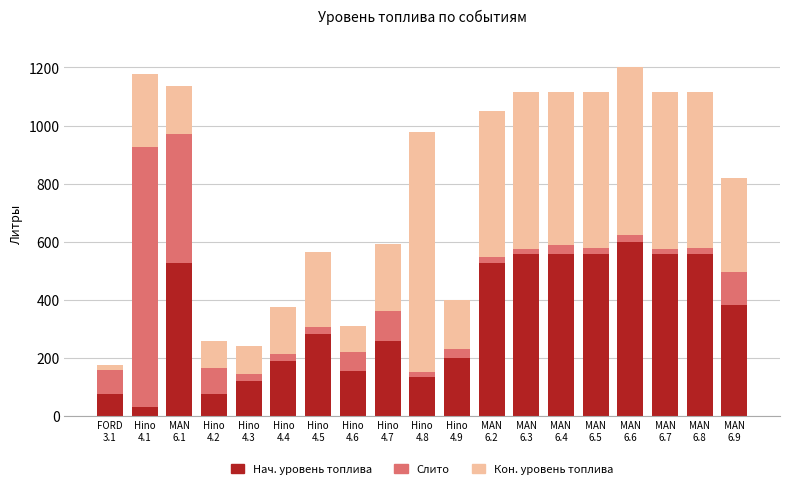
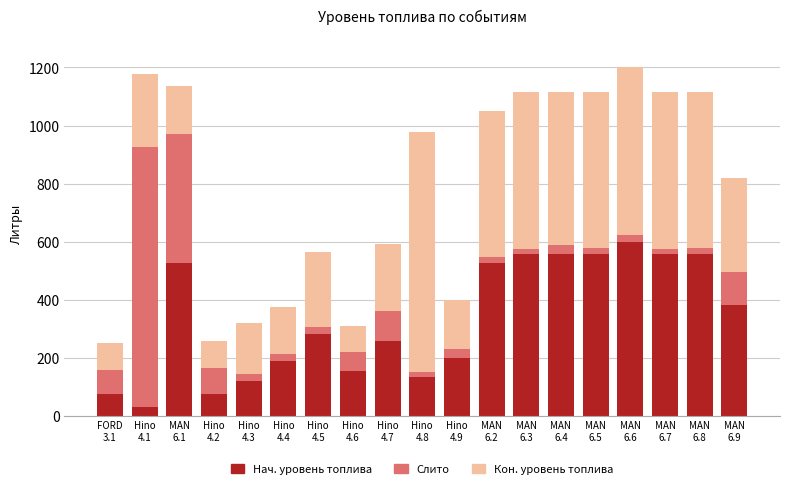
Кон. уровень топлива, FORD 3.1: 20 -> 90
Кон. уровень топлива, Hino 4.3: 100 -> 170
